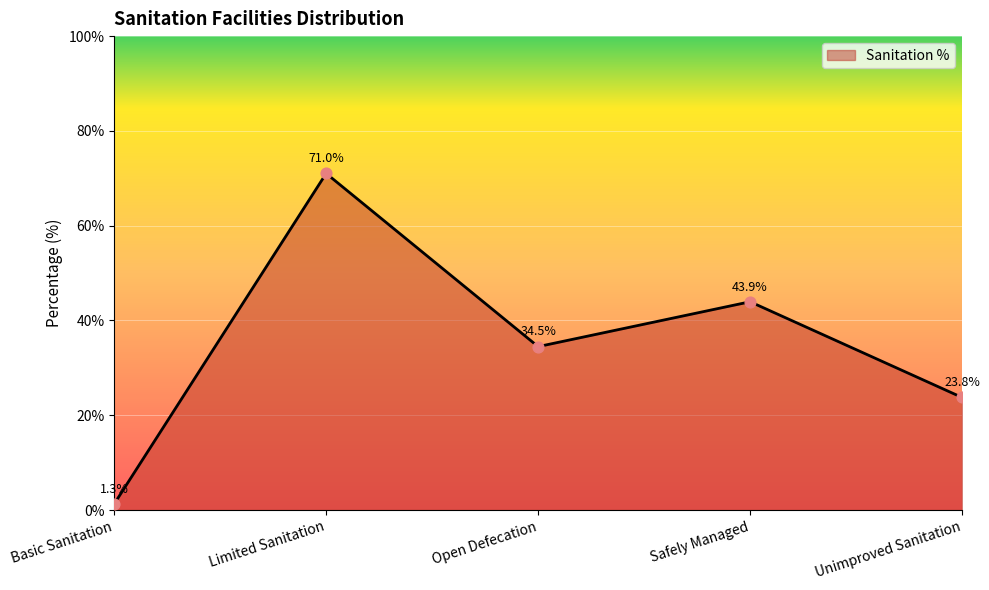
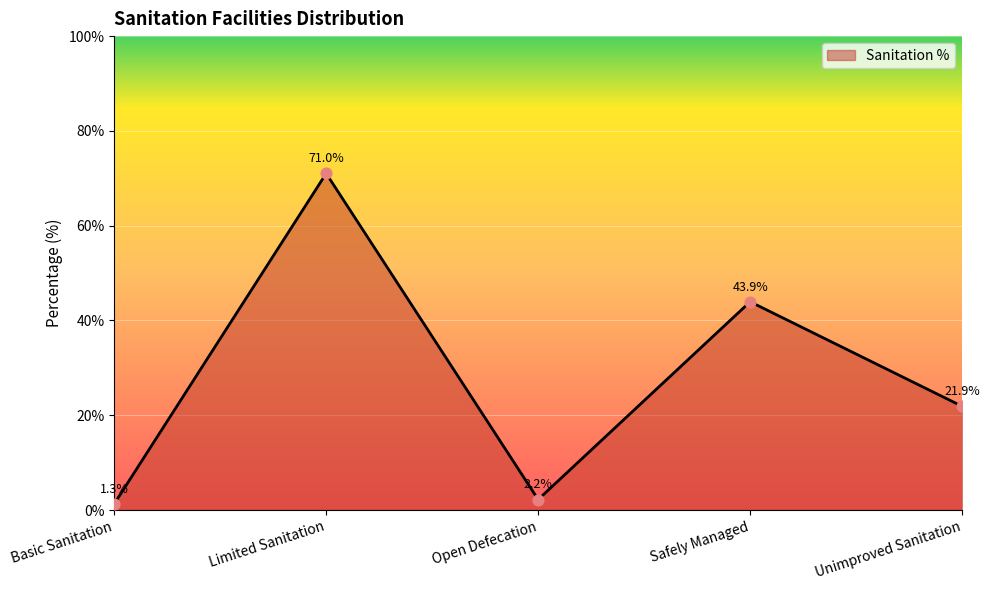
Open Defecation: 34.5% -> 2.2%
Unimproved Sanitation: 23.8% -> 21.9%
